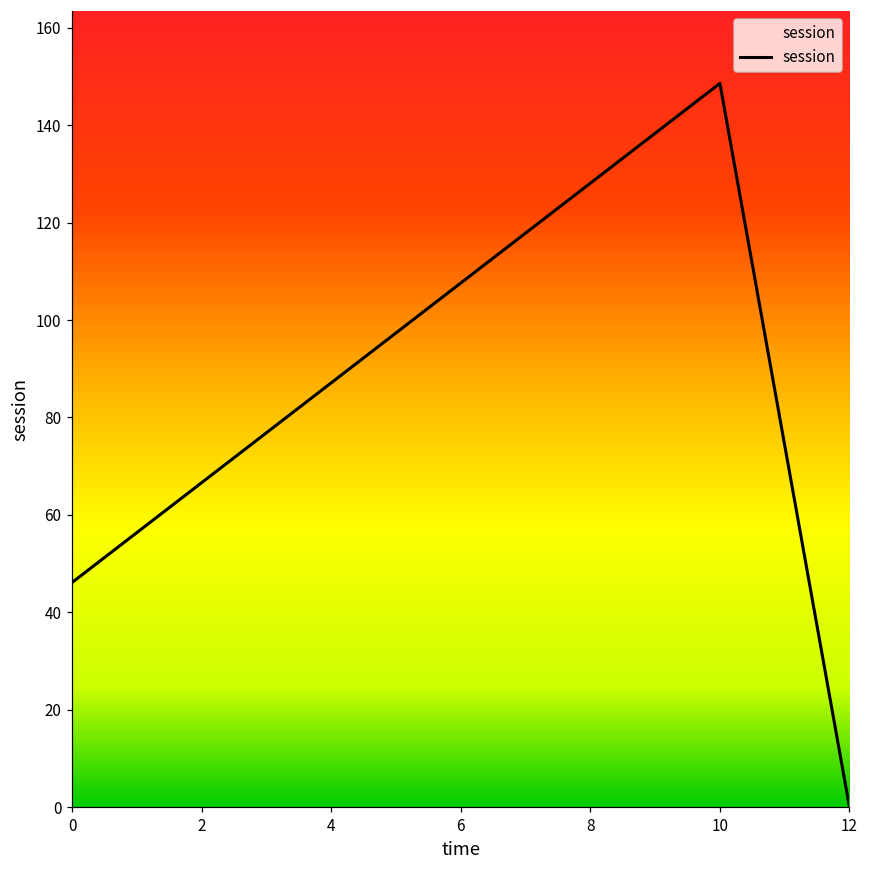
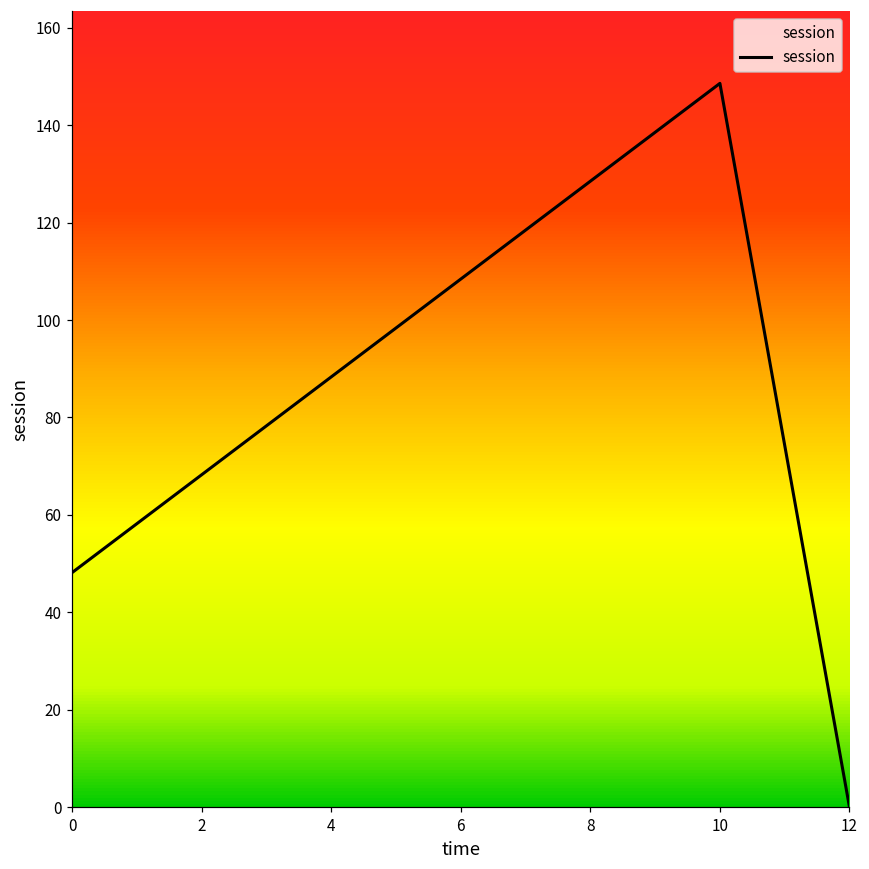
0: 46 -> 48
